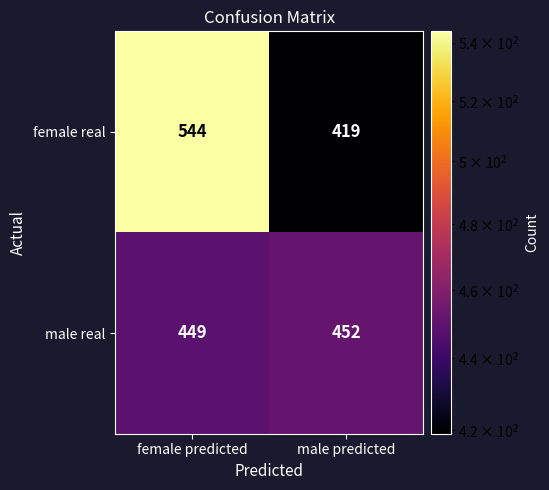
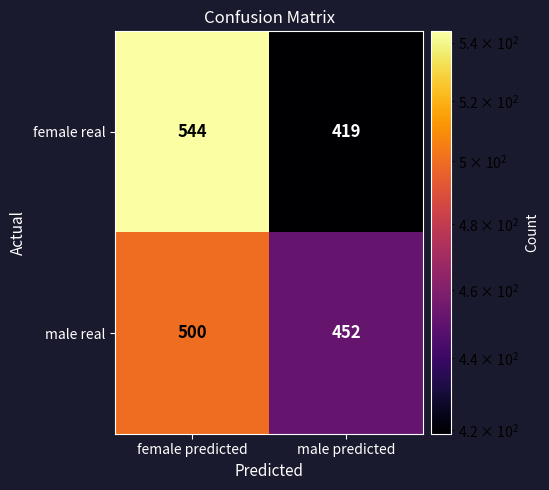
male real, female predicted: 449 -> 500
